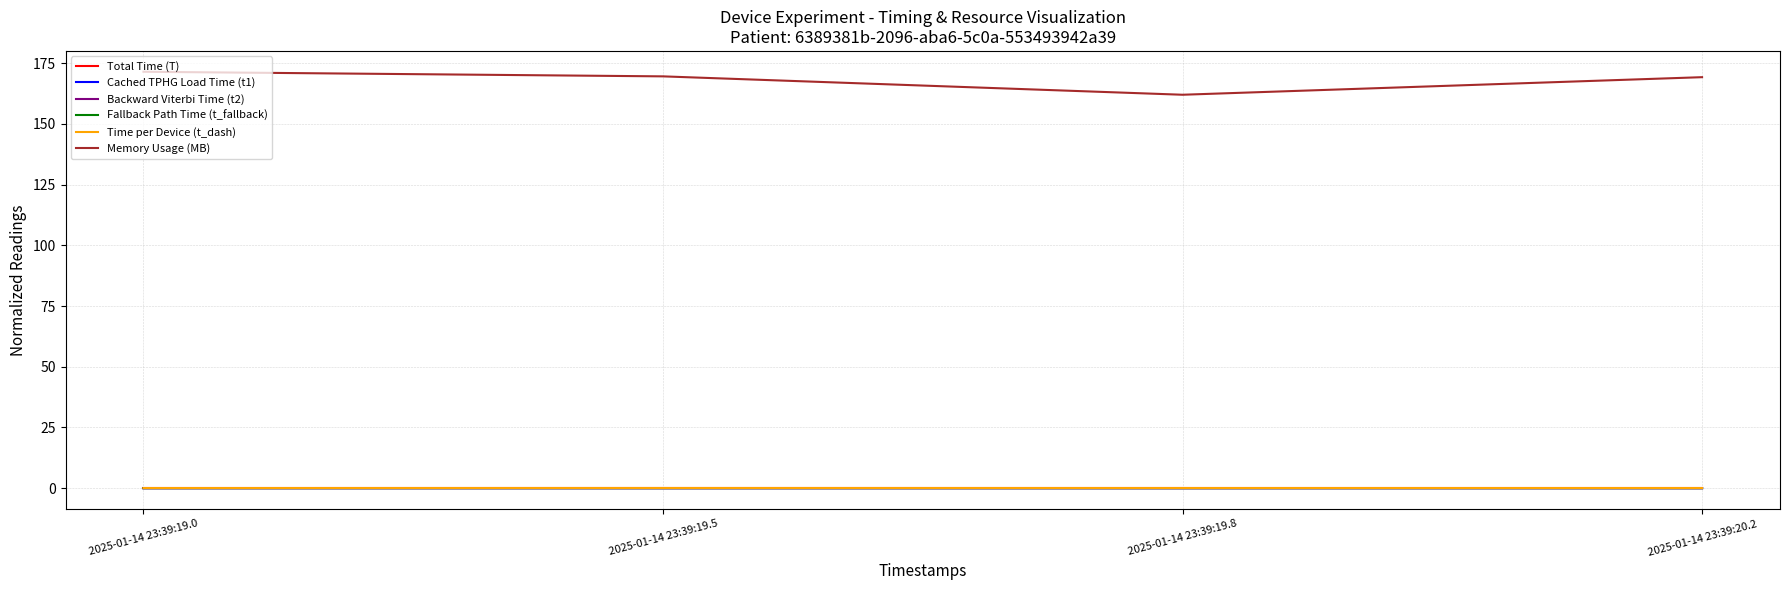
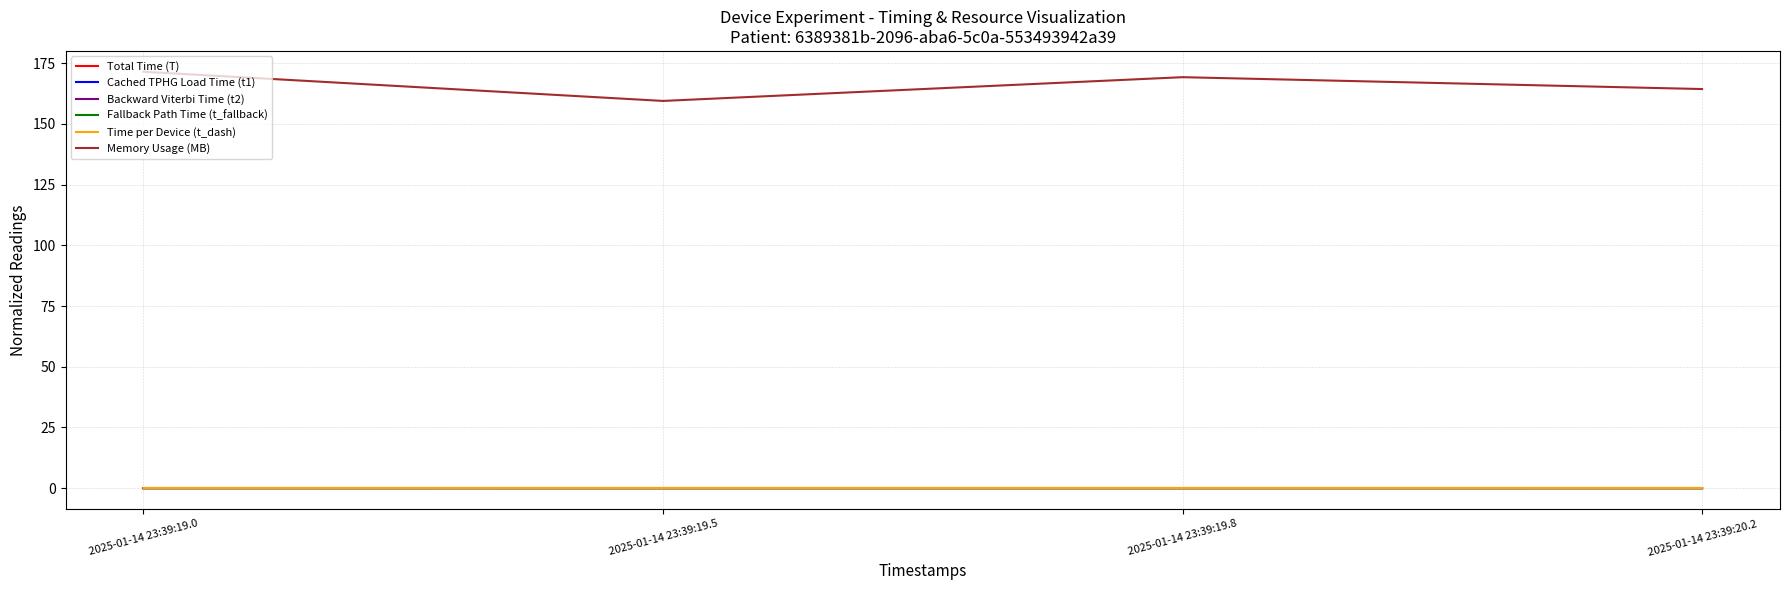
Memory Usage (MB), 2025-01-14 23:39:19.5: 170 -> 159
Memory Usage (MB), 2025-01-14 23:39:19.8: 162 -> 169
Memory Usage (MB), 2025-01-14 23:39:20.2: 169 -> 164
